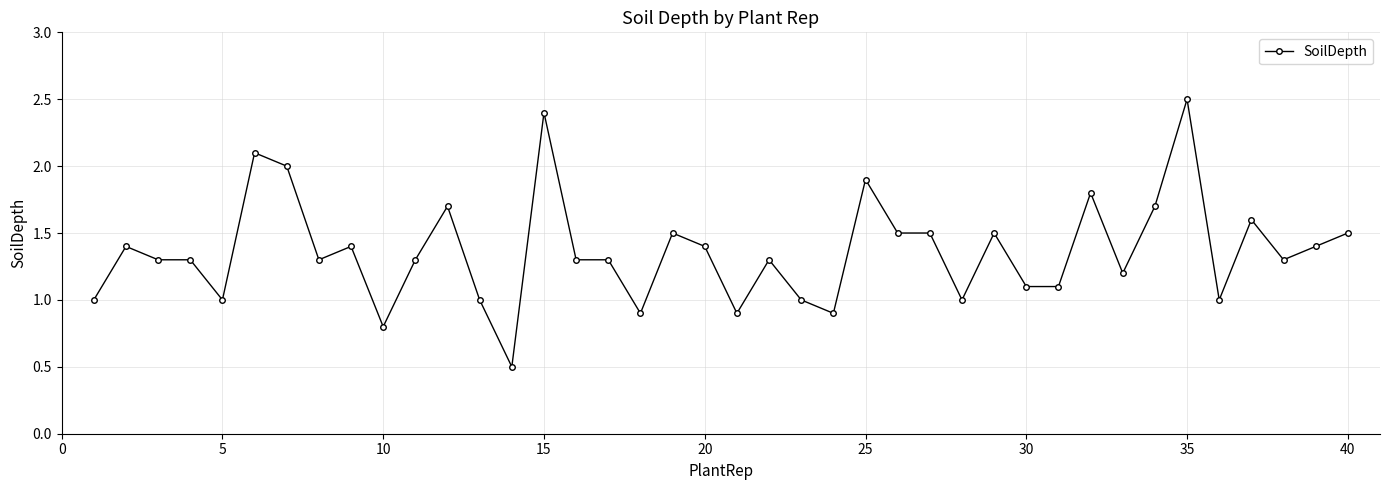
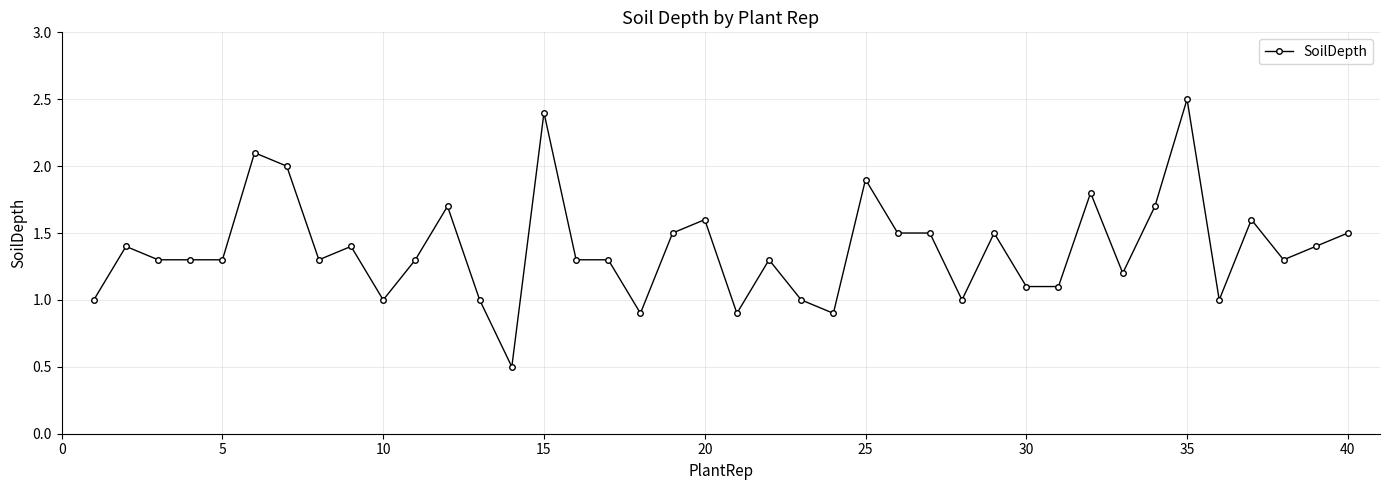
5: 1.0 -> 1.3
10: 0.8 -> 1.0
20: 1.4 -> 1.6
